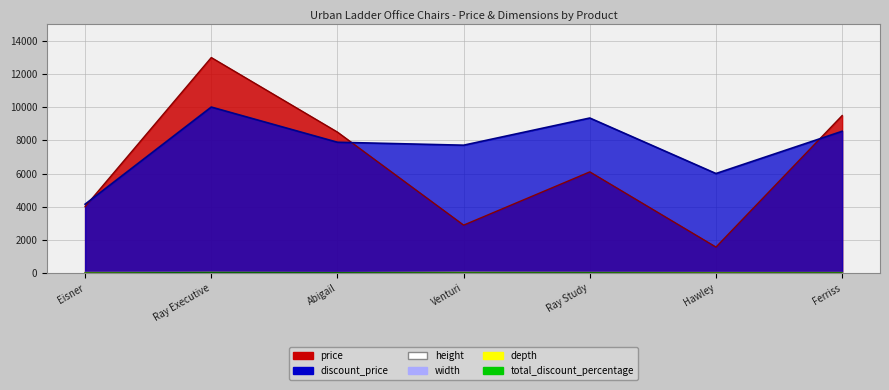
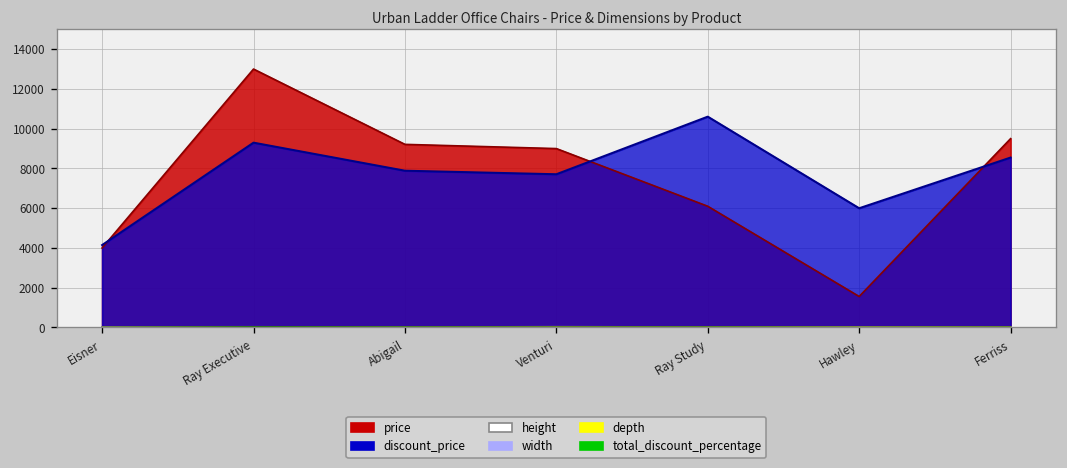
discount_price, Ray Executive: 10000 -> 9300
price, Abigail: 8500 -> 9200
price, Venturi: 2900 -> 9000
discount_price, Ray Study: 9300 -> 10600
